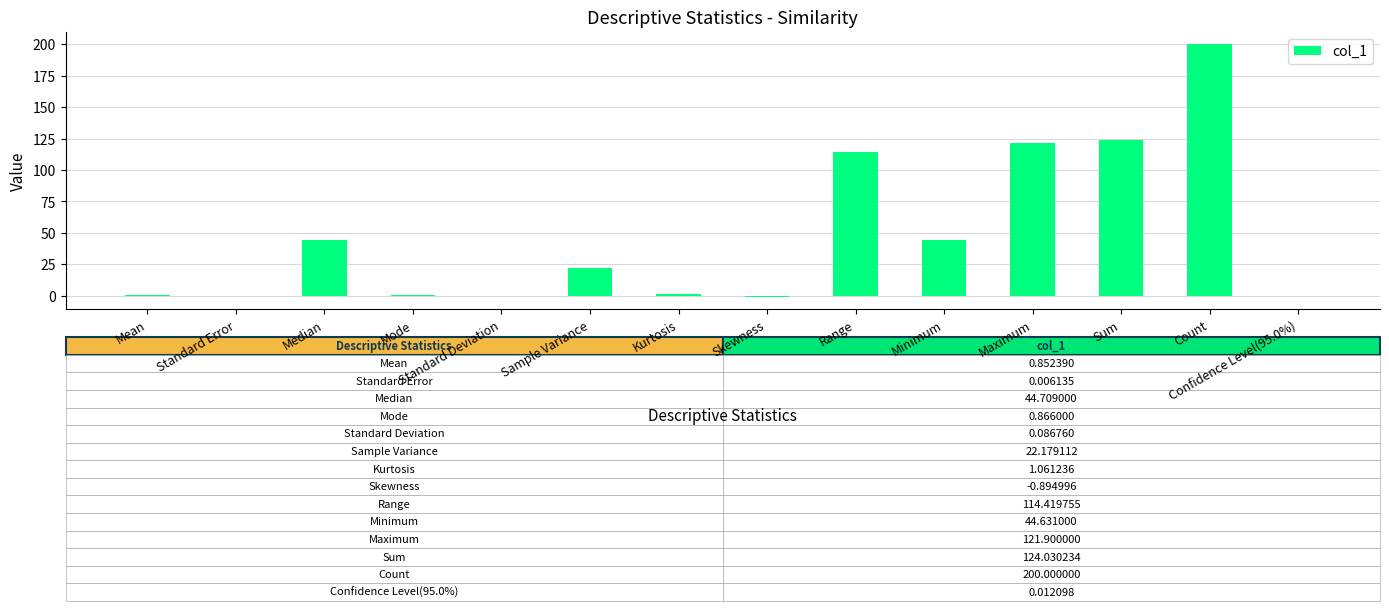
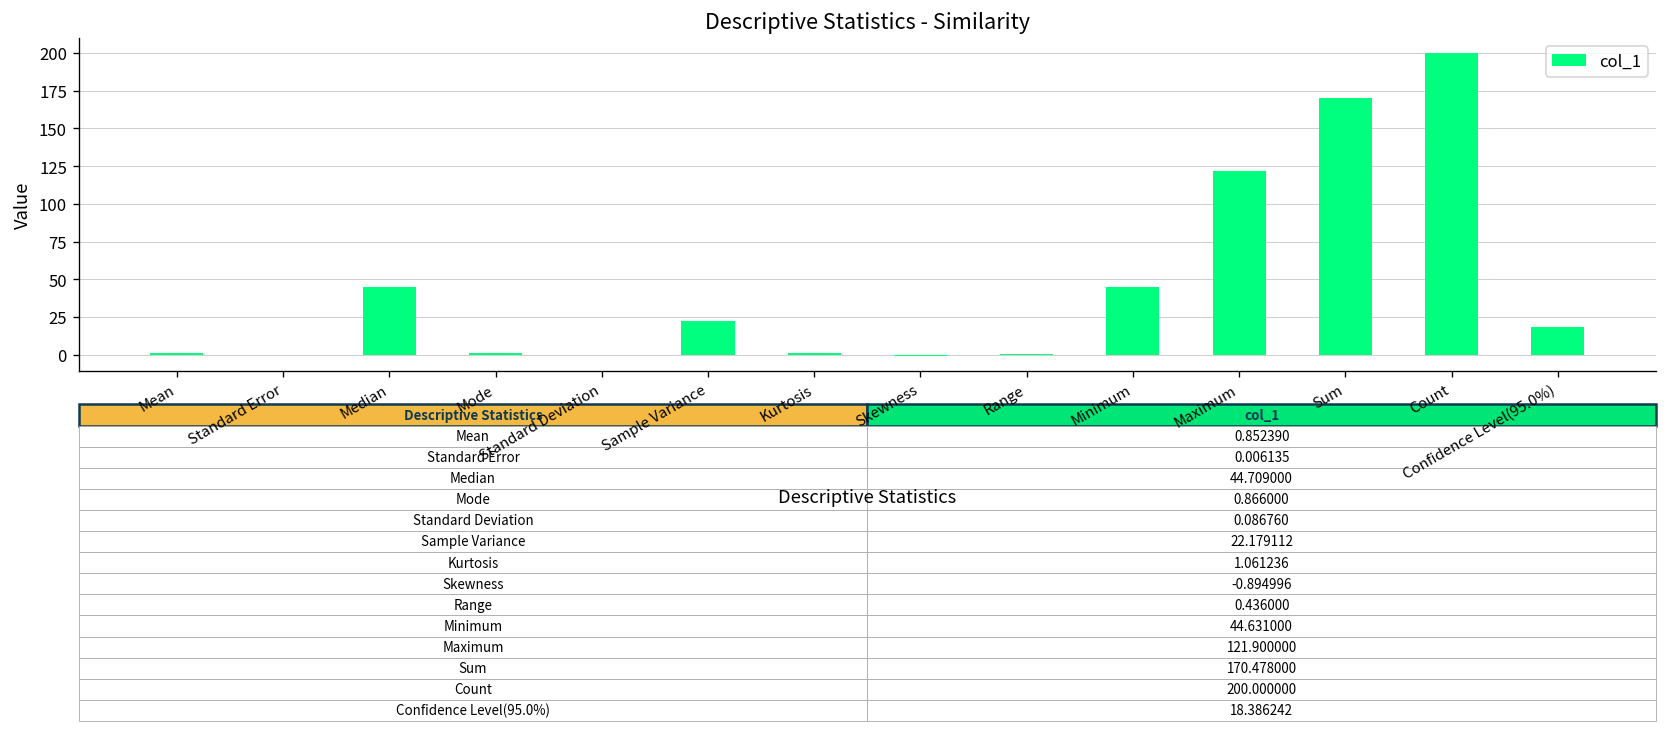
Range: 114.419755 -> 0.436000
Sum: 124.030234 -> 170.478000
Confidence Level(95.0%): 0.012098 -> 18.386242
